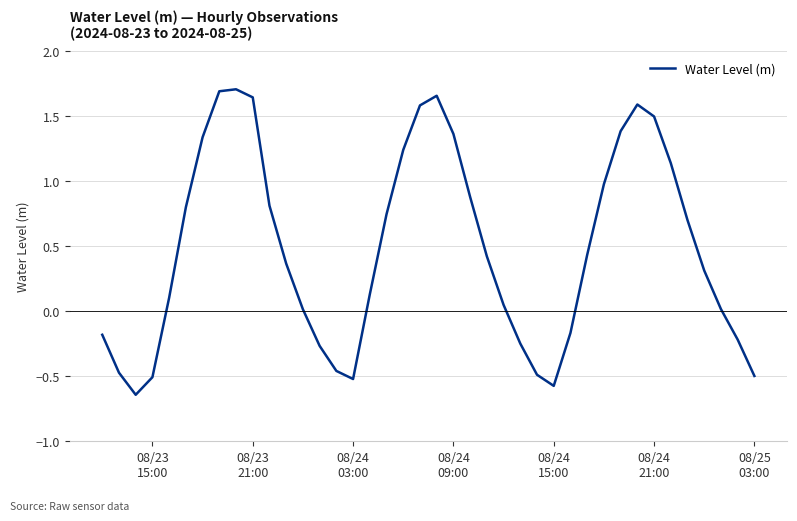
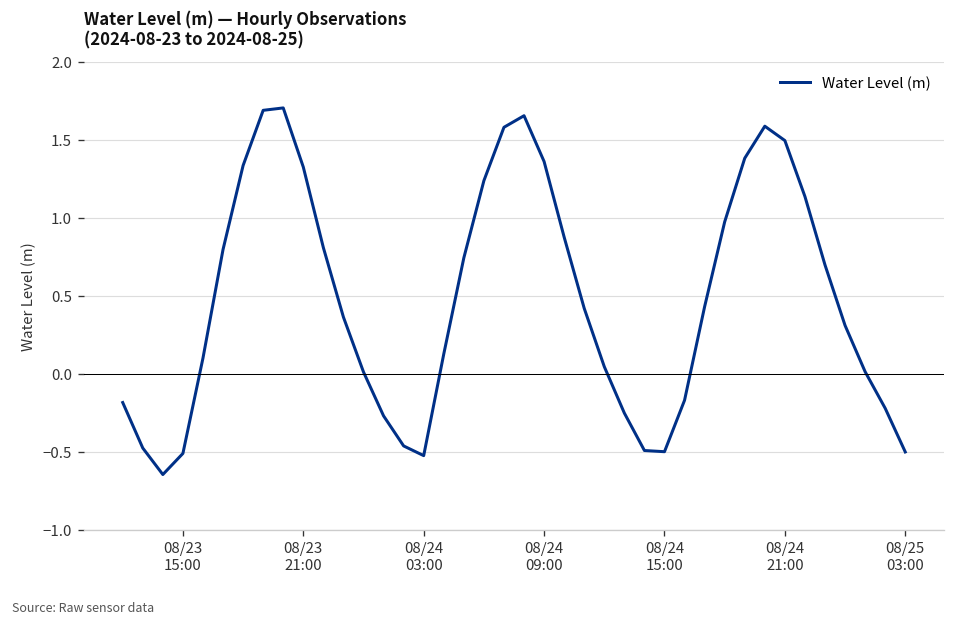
08/23 21:00: 1.64 -> 1.33
08/24 15:00: -0.57 -> -0.50
